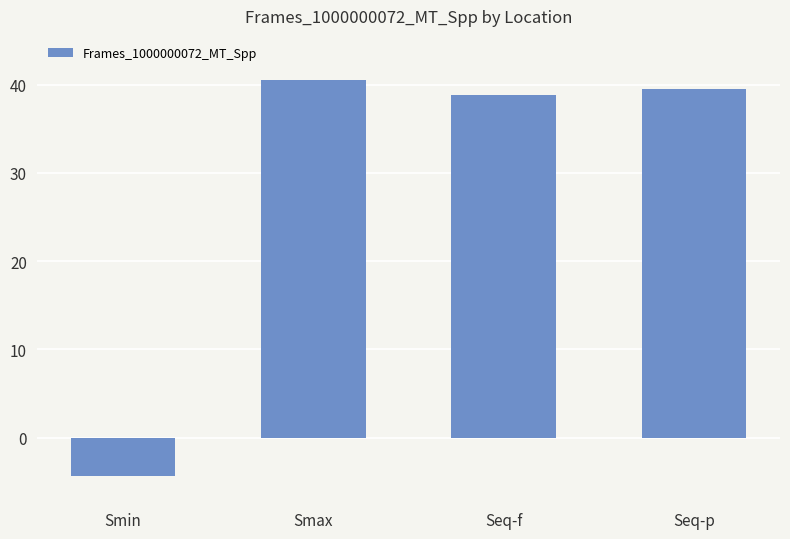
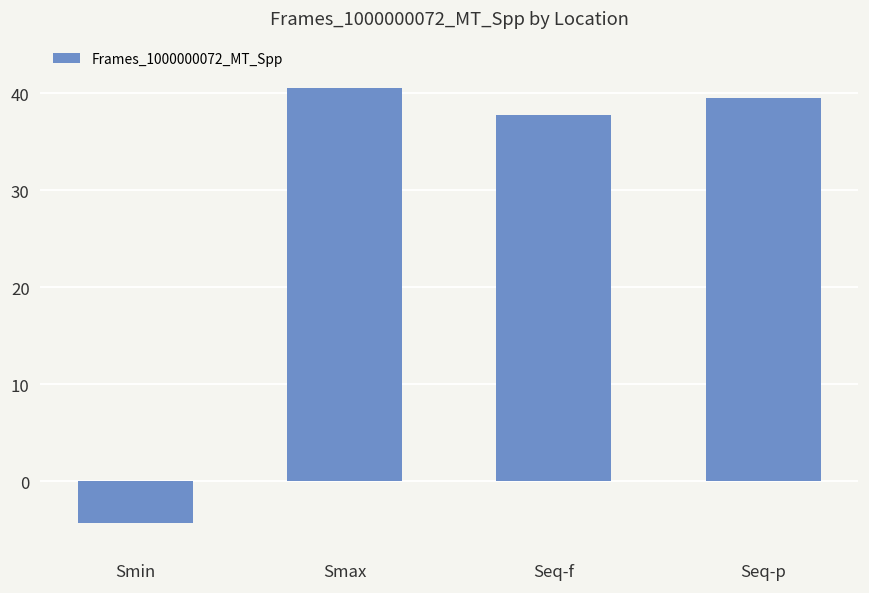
Seq-f: 39 -> 38
